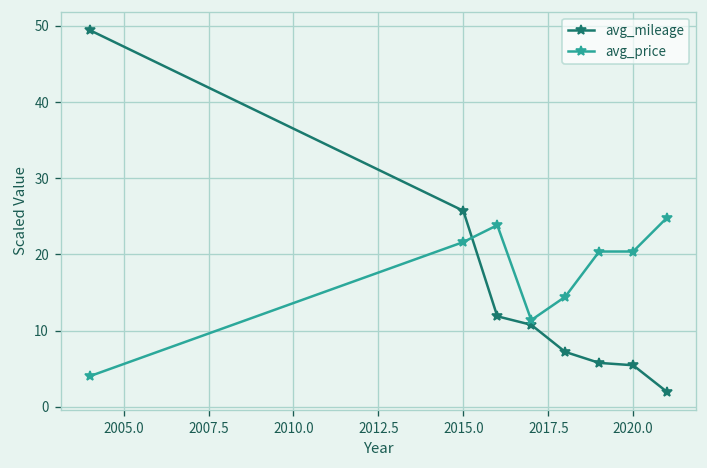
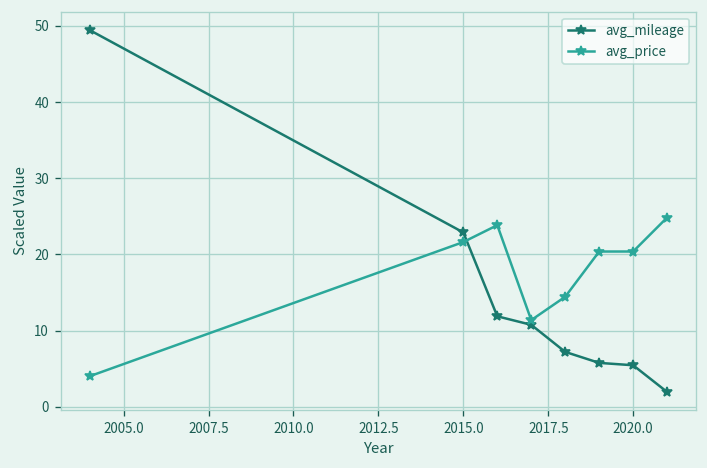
avg_mileage, 2015.0: 26 -> 23
